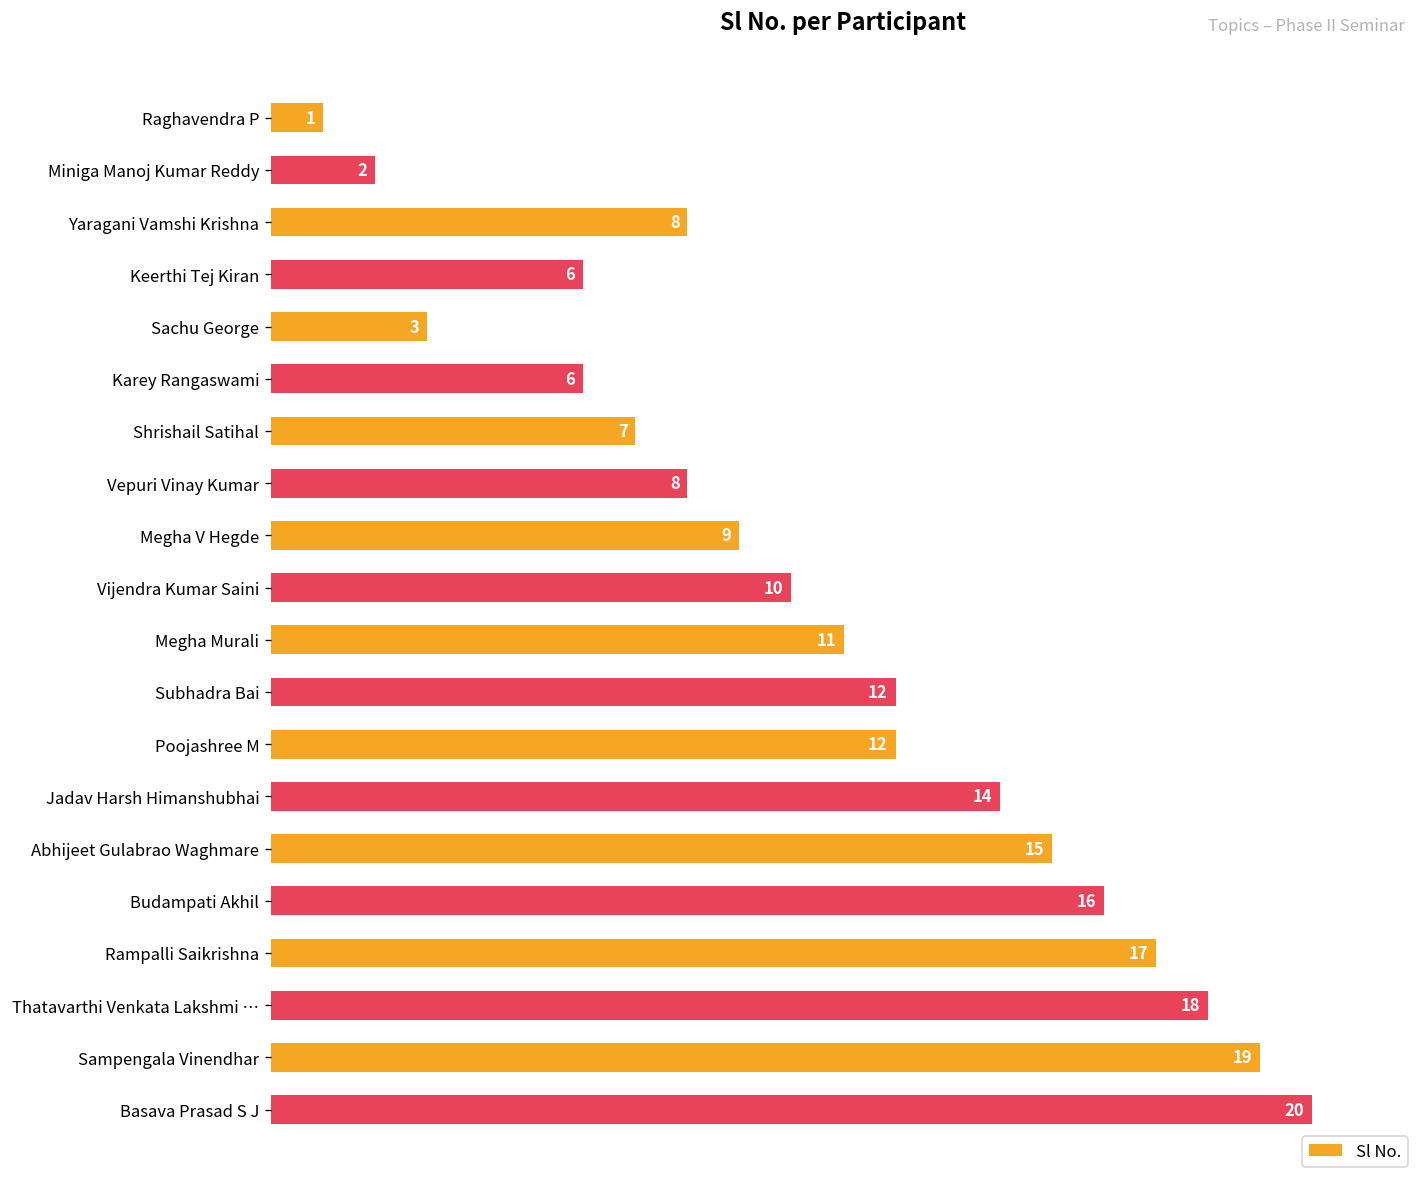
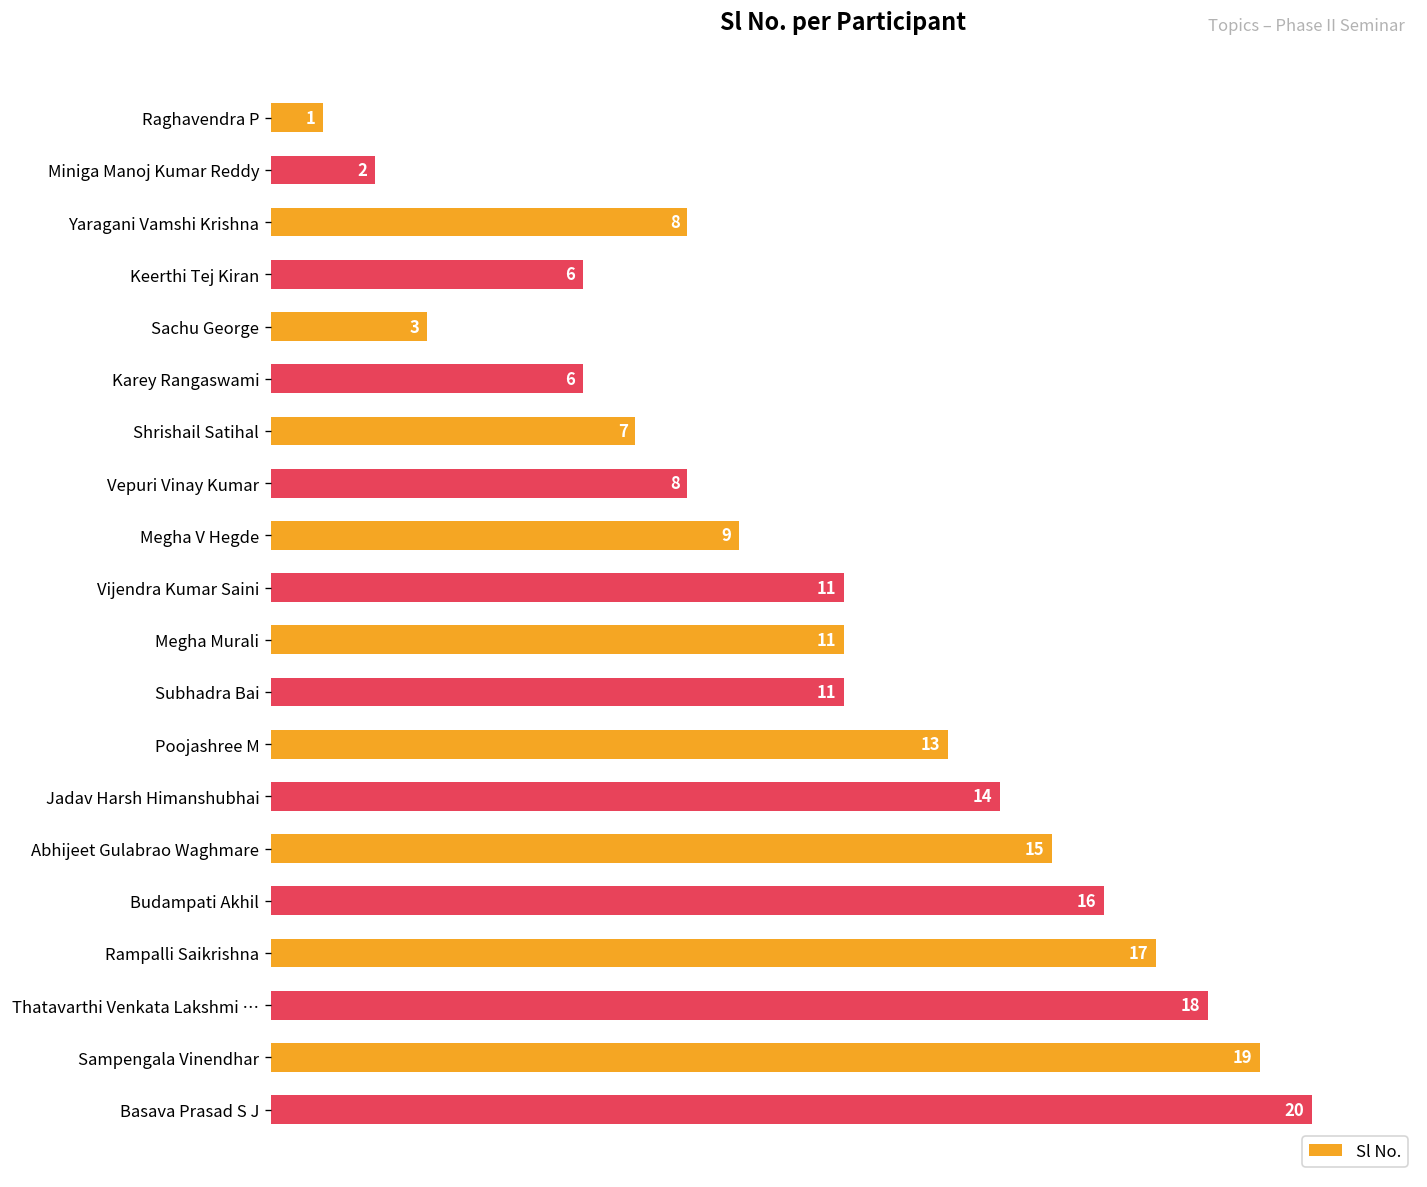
Vijendra Kumar Saini: 10 -> 11
Subhadra Bai: 12 -> 11
Poojashree M: 12 -> 13
